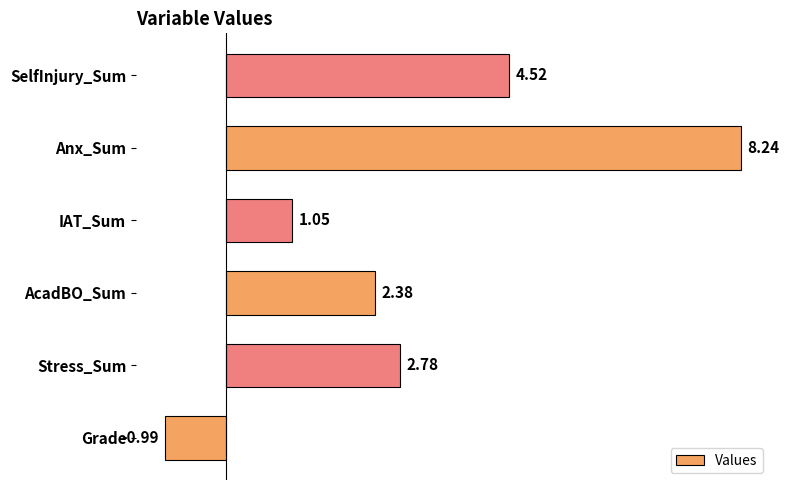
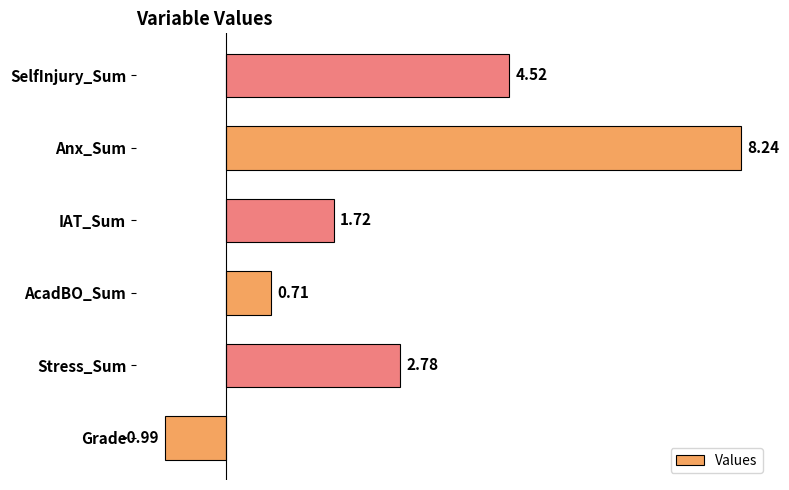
IAT_Sum: 1.05 -> 1.72
AcadBO_Sum: 2.38 -> 0.71
